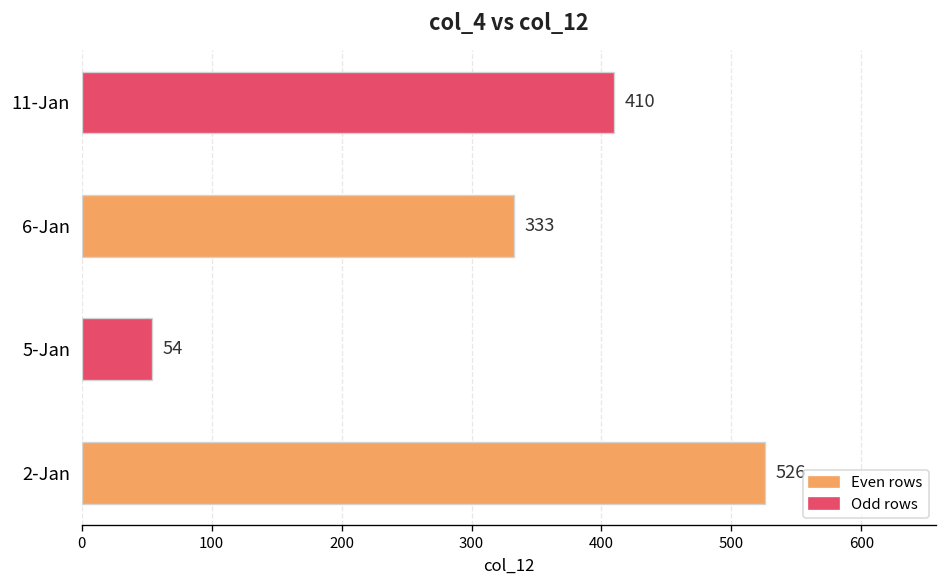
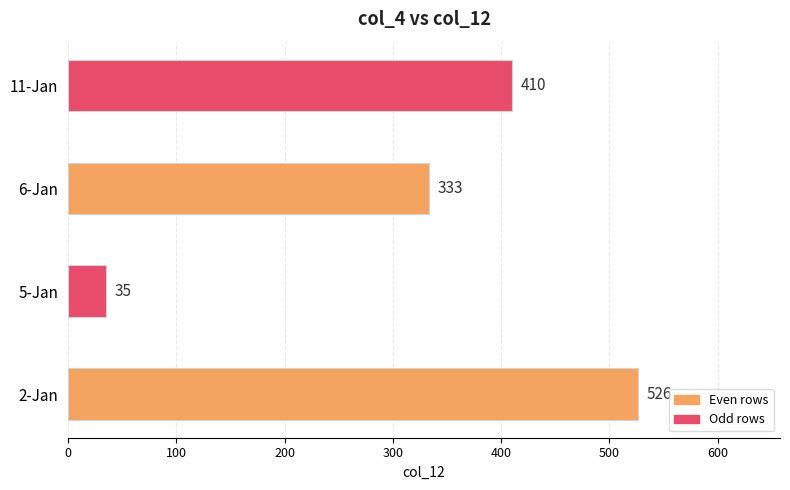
5-Jan: 54 -> 35
